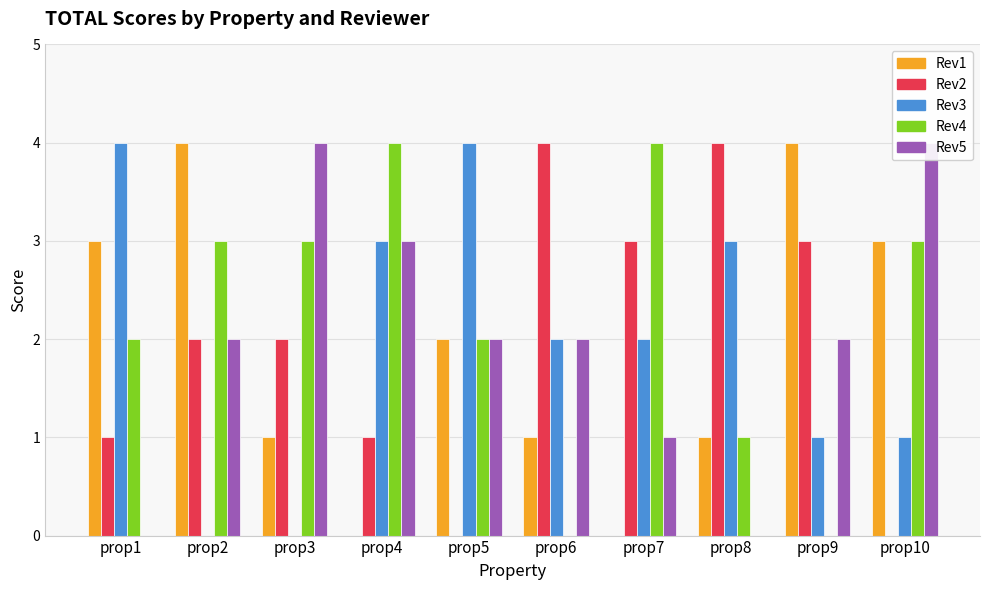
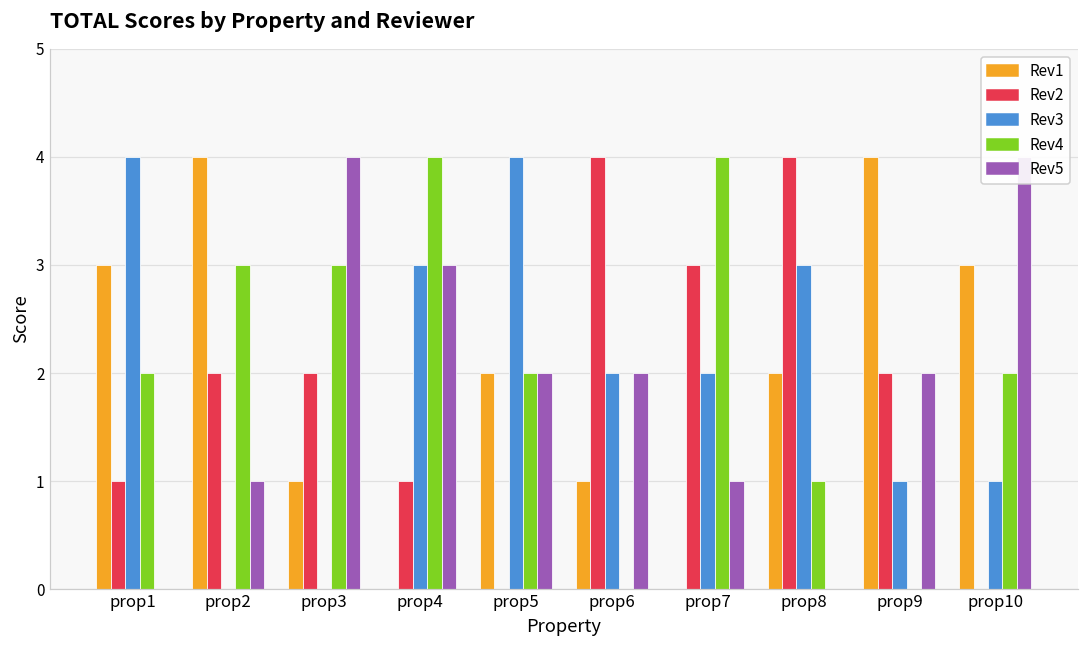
Rev5, prop2: 2 -> 1
Rev1, prop8: 1 -> 2
Rev2, prop9: 3 -> 2
Rev4, prop10: 3 -> 2
